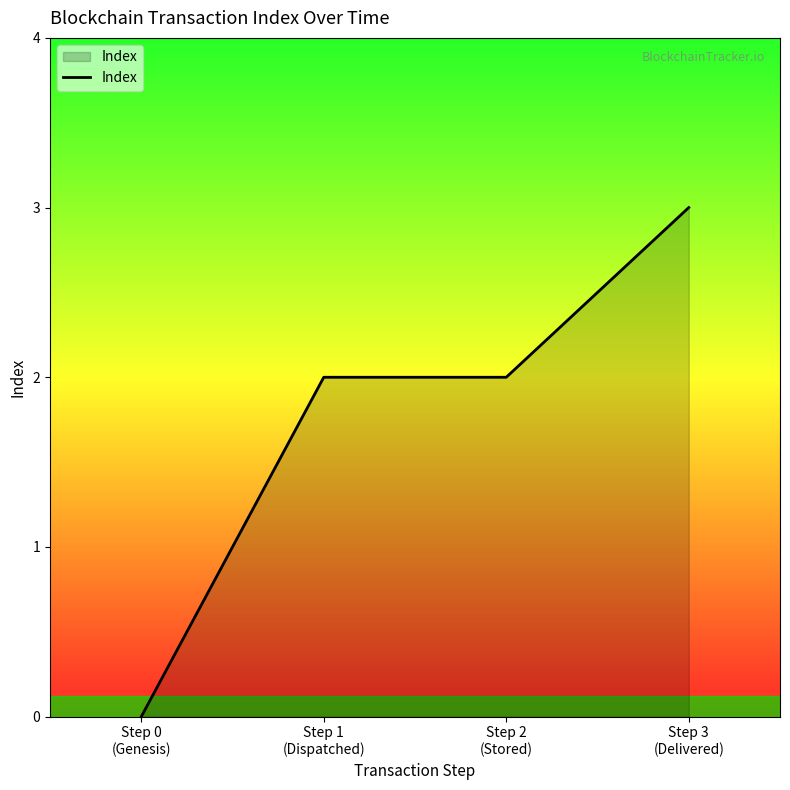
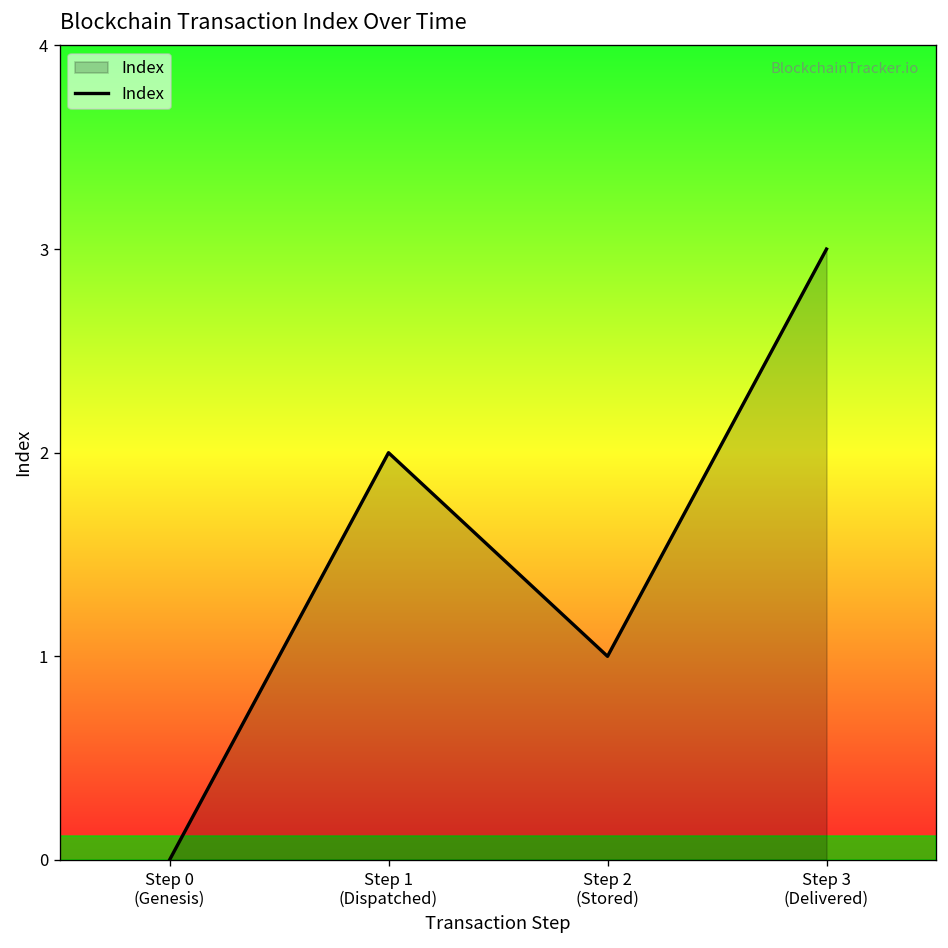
Step 2 (Stored): 2 -> 1
